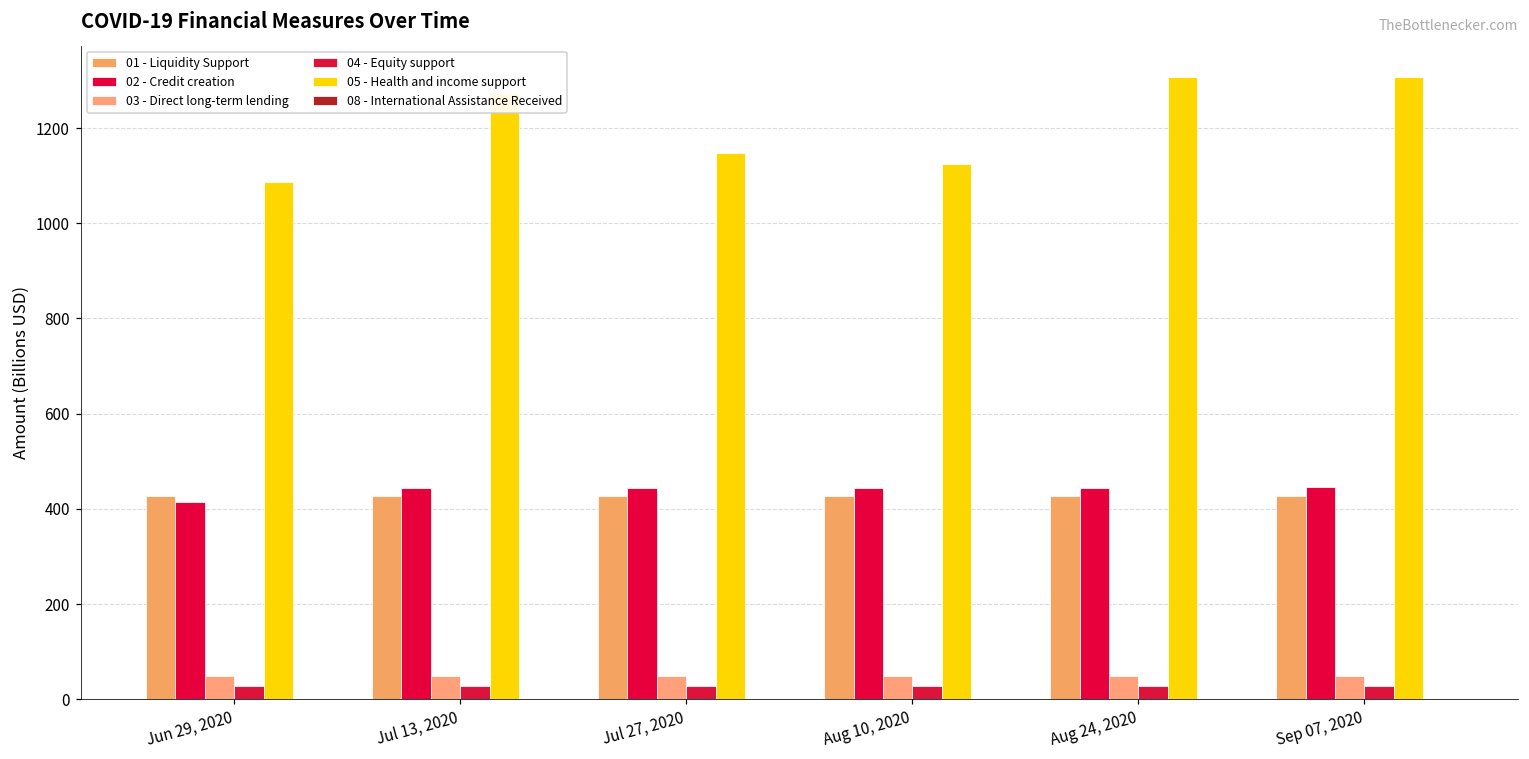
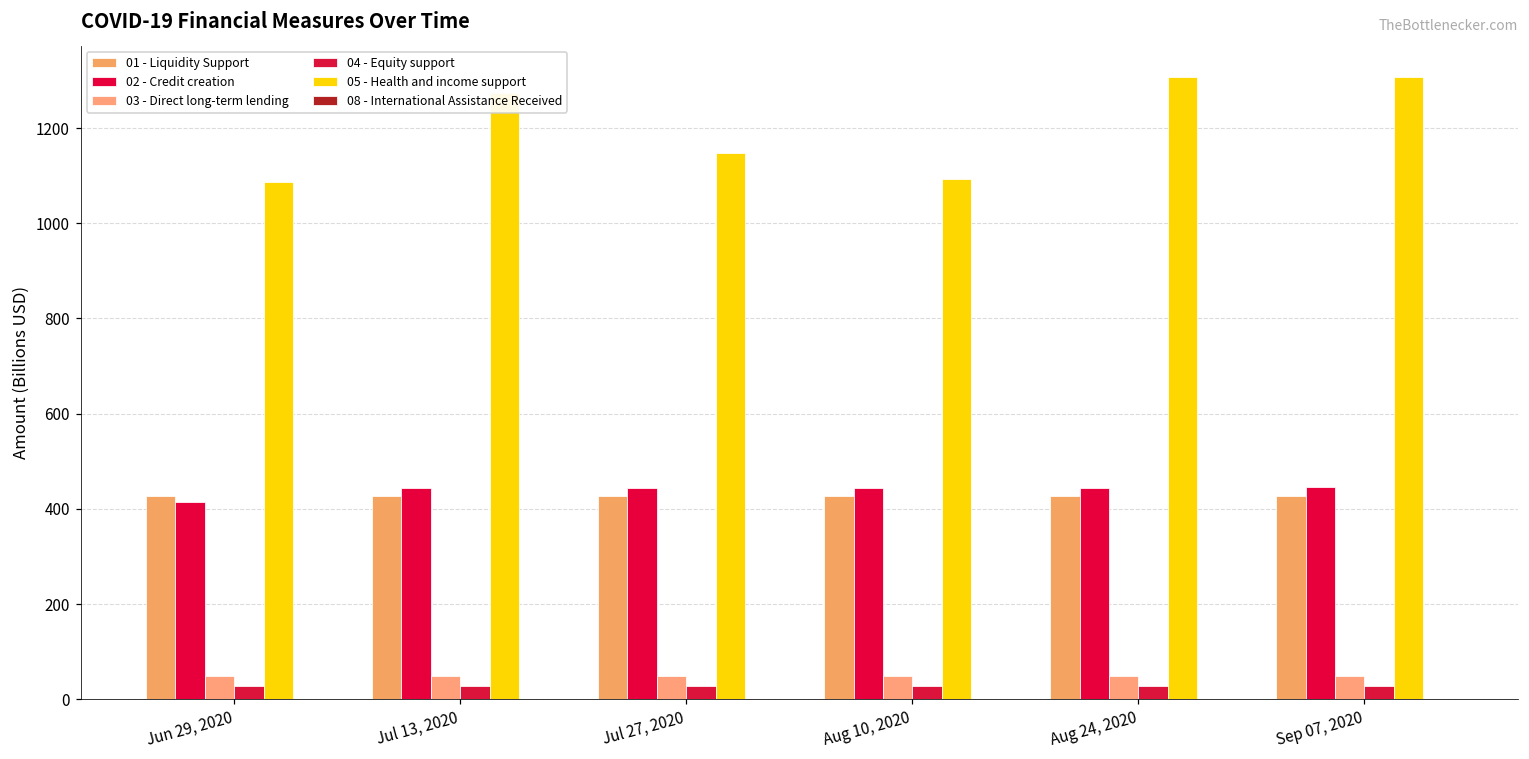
05 - Health and income support, Aug 10, 2020: 1120 -> 1090
